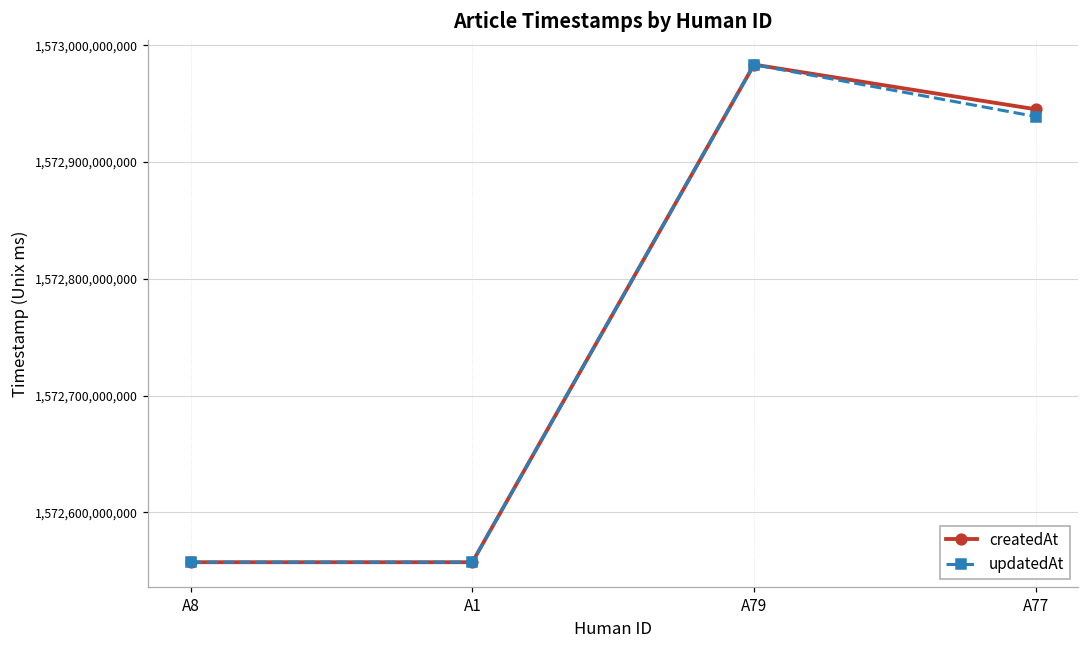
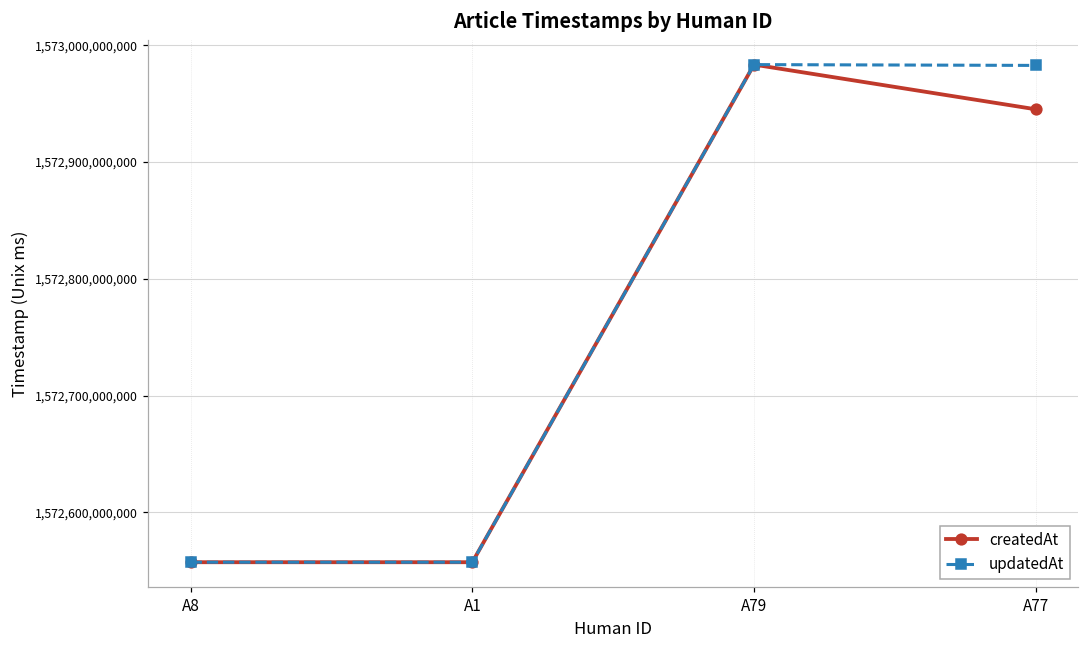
updatedAt, A77: 1,572,939,000,000 -> 1,572,983,000,000
